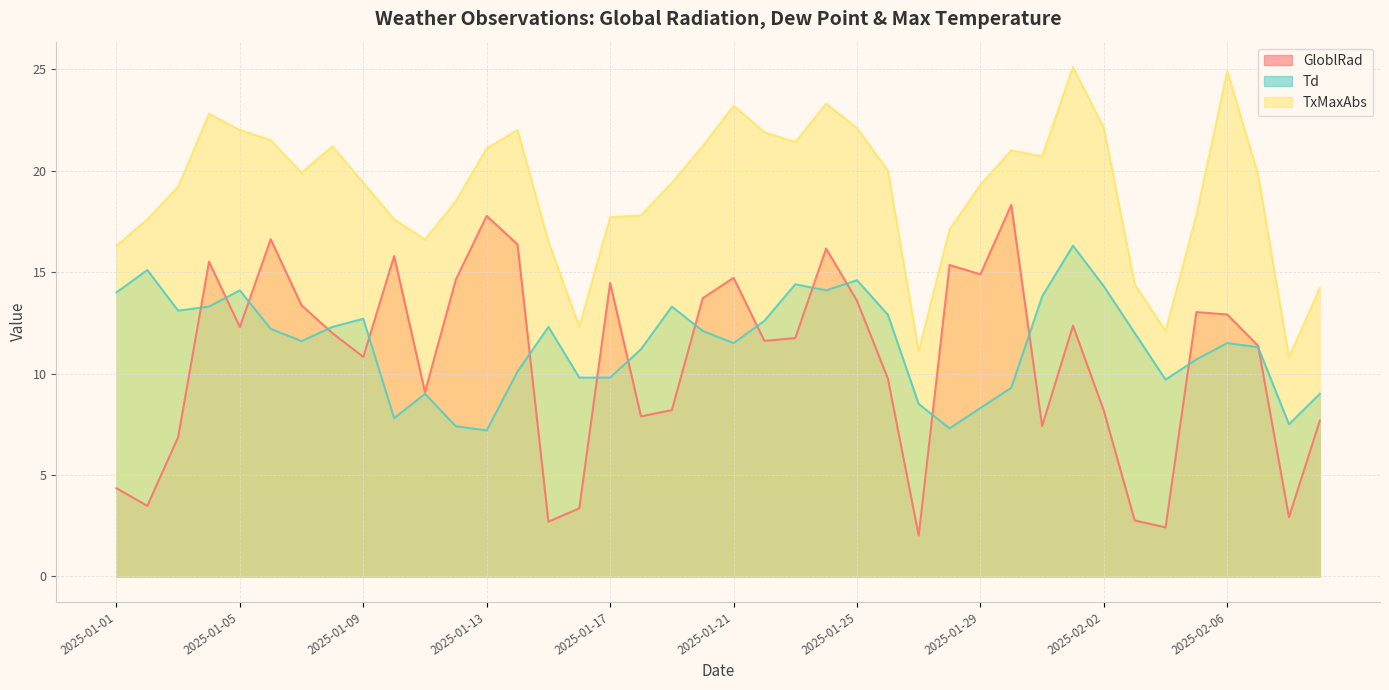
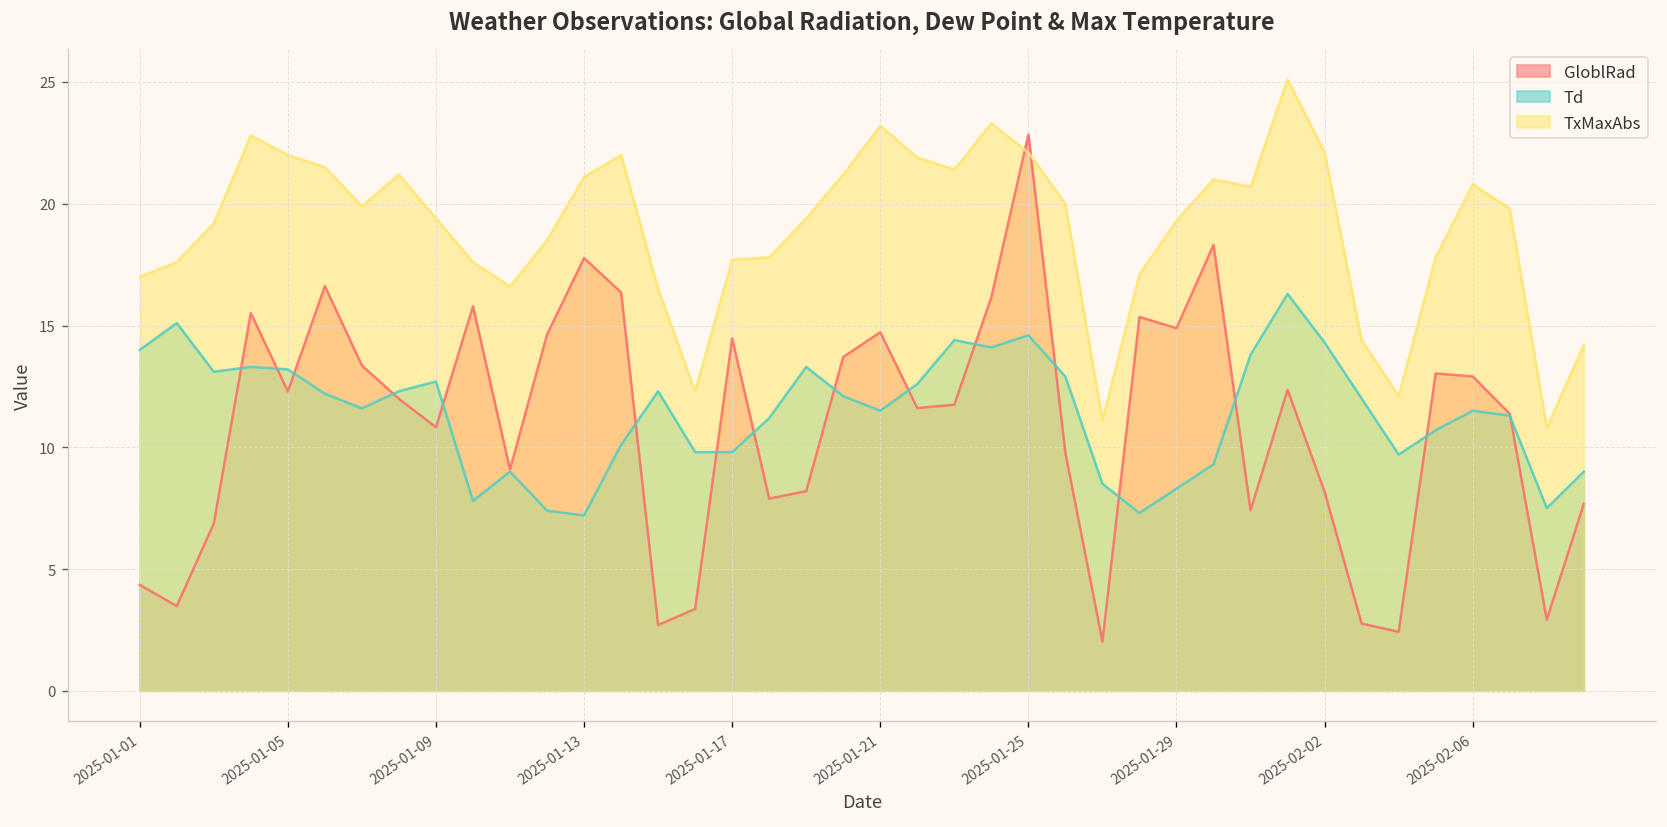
TxMaxAbs, 2025-01-01: 16.3 -> 17.0
Td, 2025-01-05: 14.1 -> 13.2
GloblRad, 2025-01-25: 13.6 -> 22.8
TxMaxAbs, 2025-02-06: 24.9 -> 20.8
